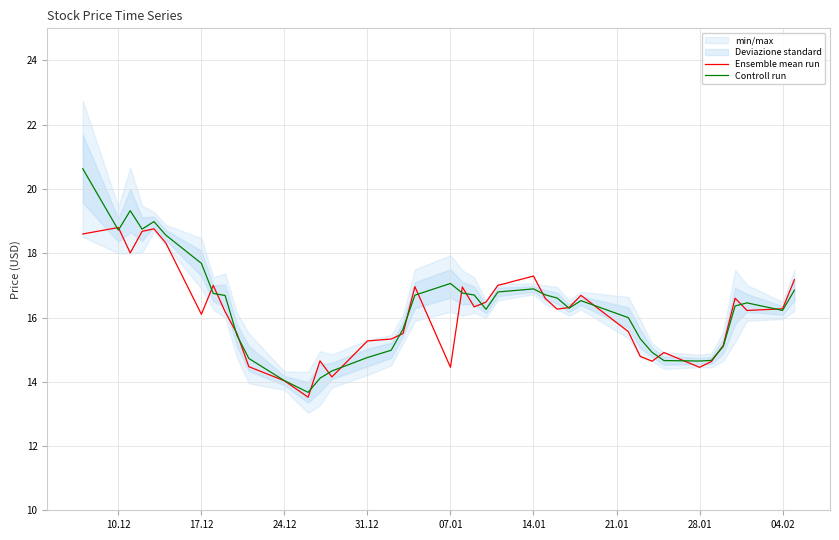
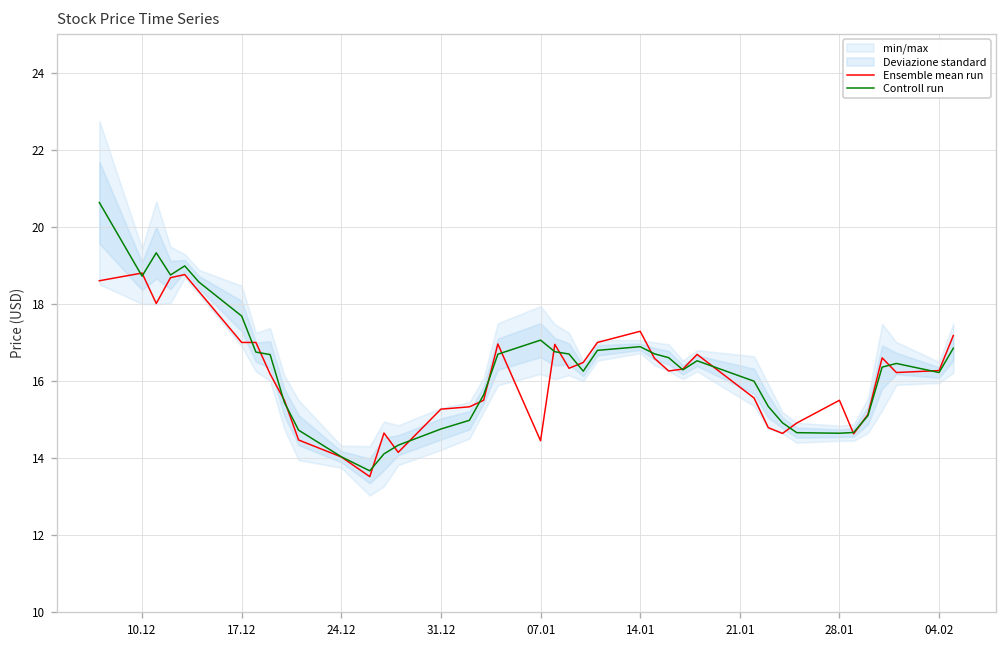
Ensemble mean run, 17.12: 16.1 -> 17.0
Ensemble mean run, 28.01: 14.5 -> 15.5
